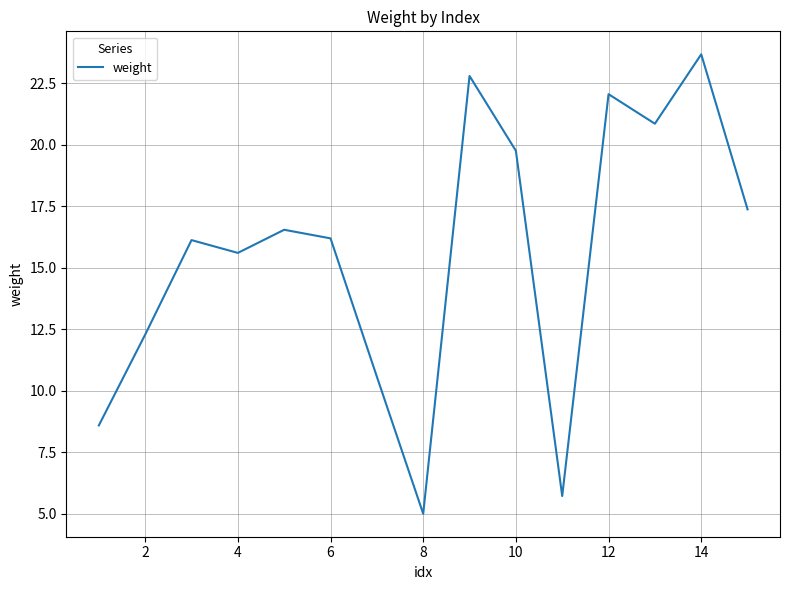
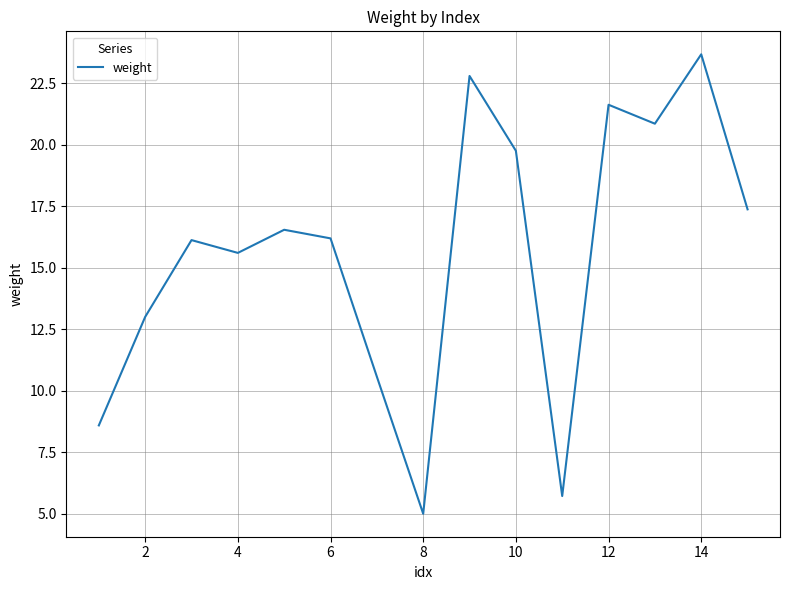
2: 12.3 -> 13.0
12: 22.1 -> 21.6
